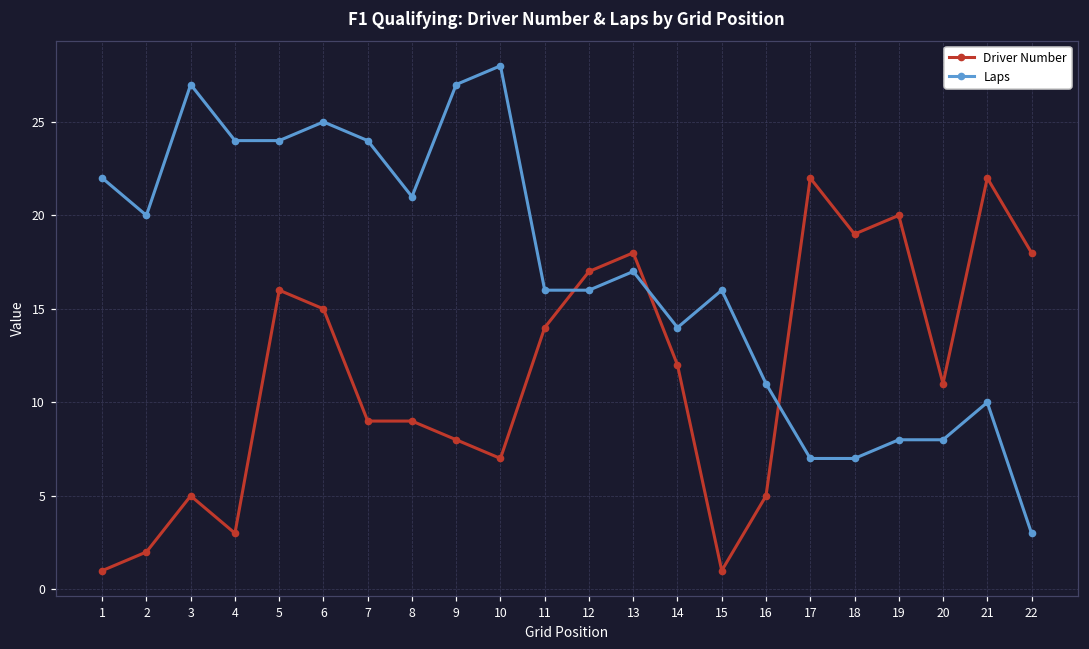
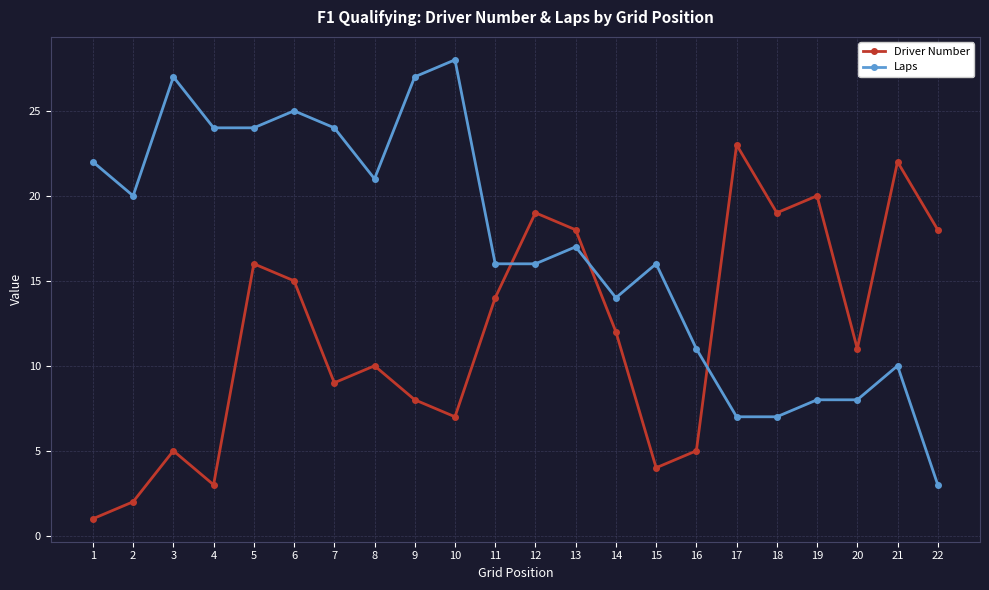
Driver Number, 8: 9 -> 10
Driver Number, 12: 17 -> 19
Driver Number, 15: 1 -> 4
Driver Number, 17: 22 -> 23
